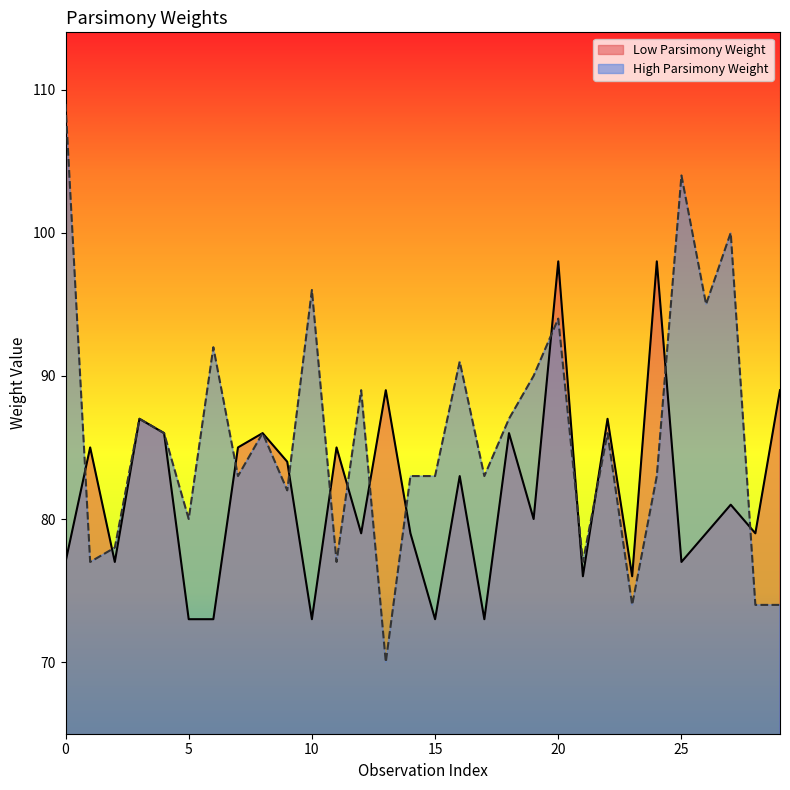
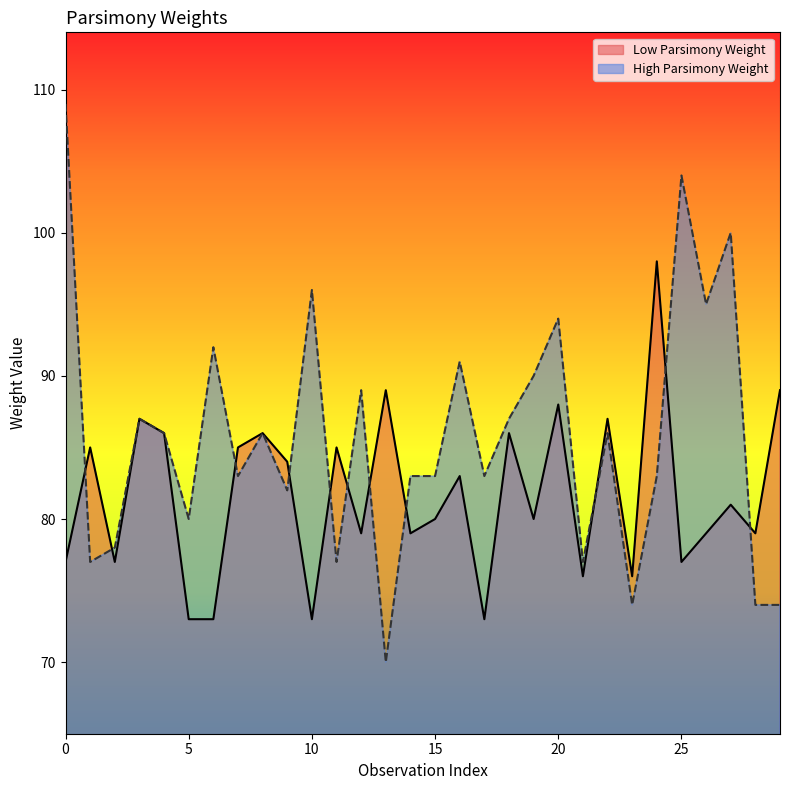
Low Parsimony Weight, 15: 73 -> 80
Low Parsimony Weight, 20: 98 -> 88
